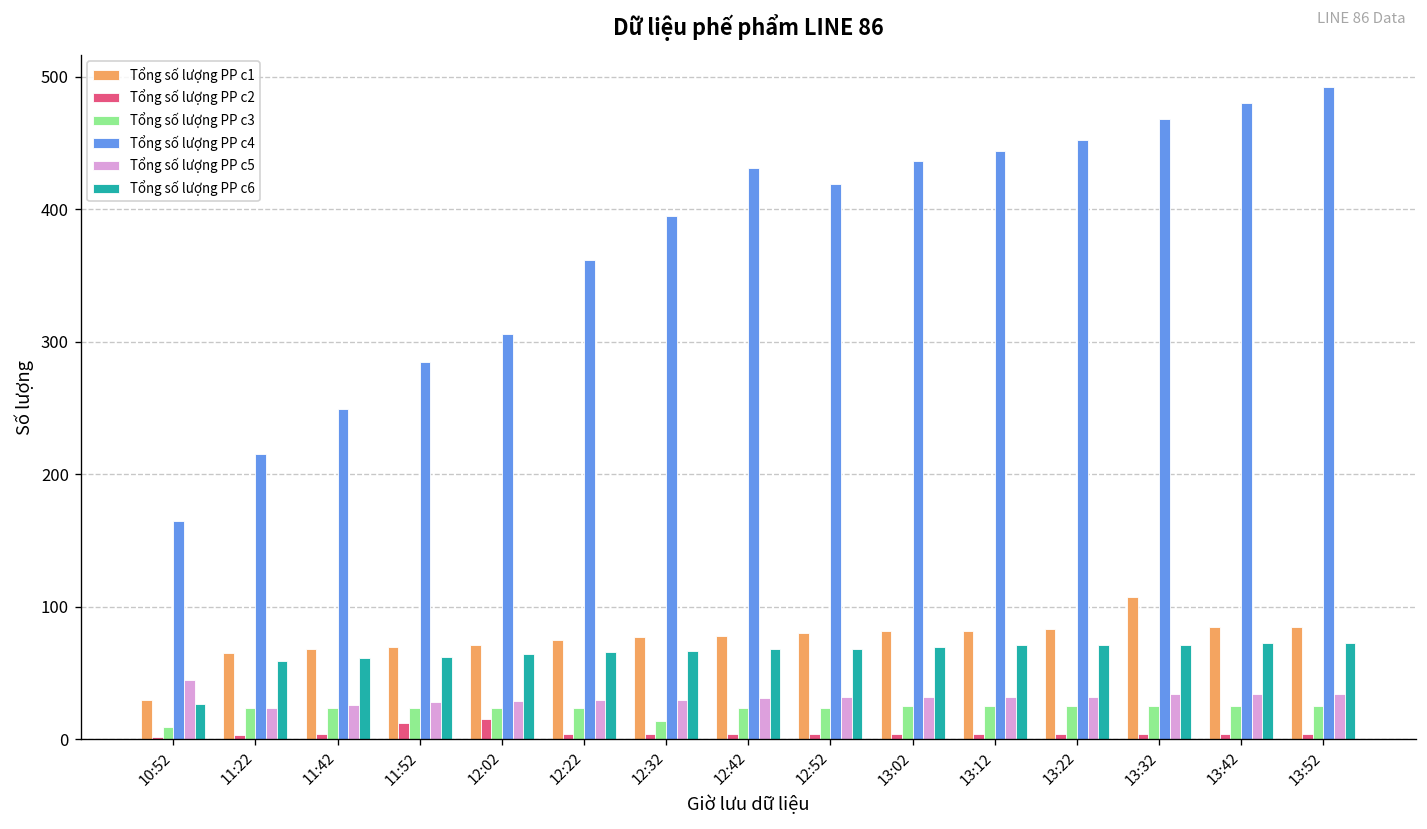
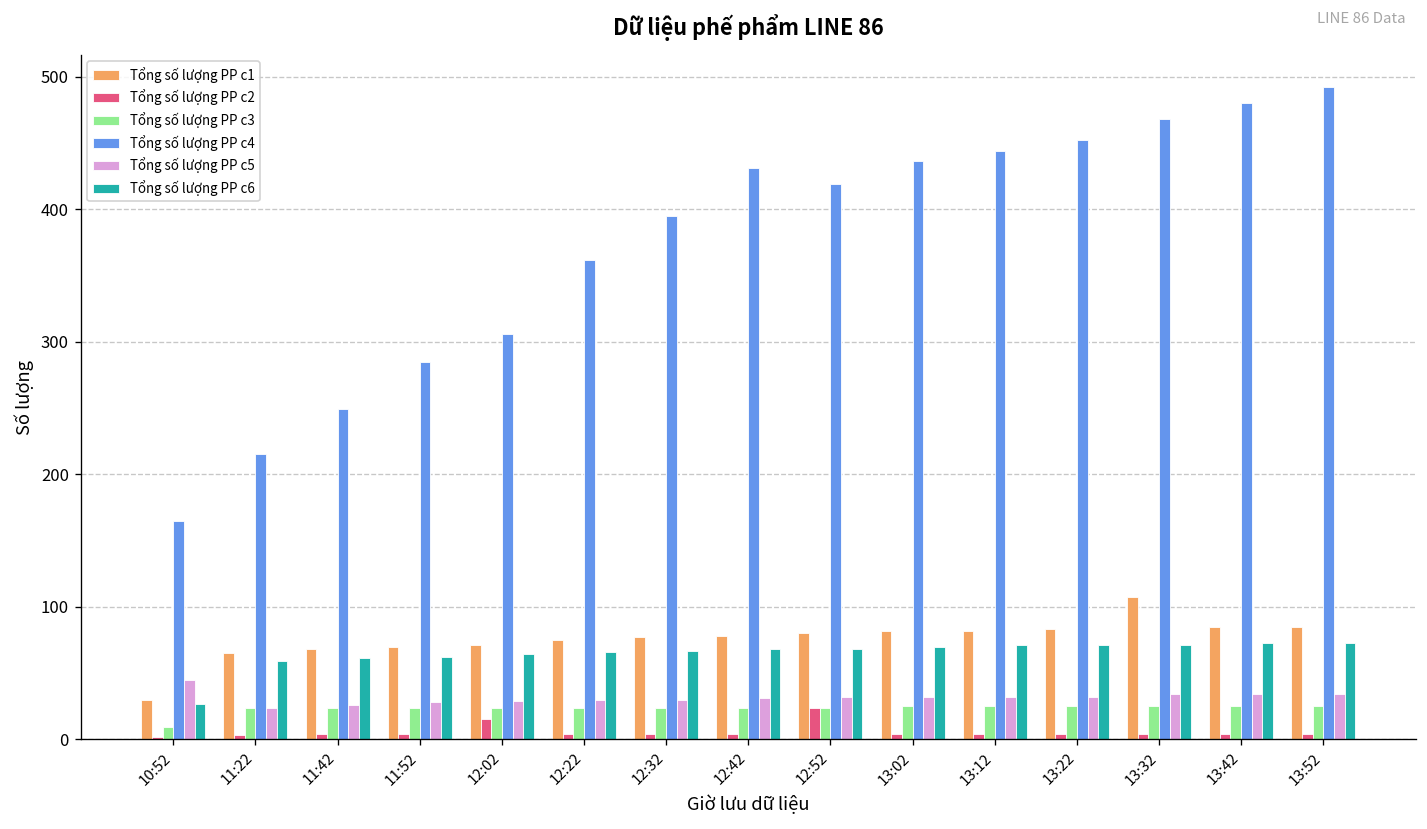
Tổng số lượng PP c2, 11:52: 12 -> 4
Tổng số lượng PP c3, 12:32: 14 -> 24
Tổng số lượng PP c2, 12:52: 4 -> 24
